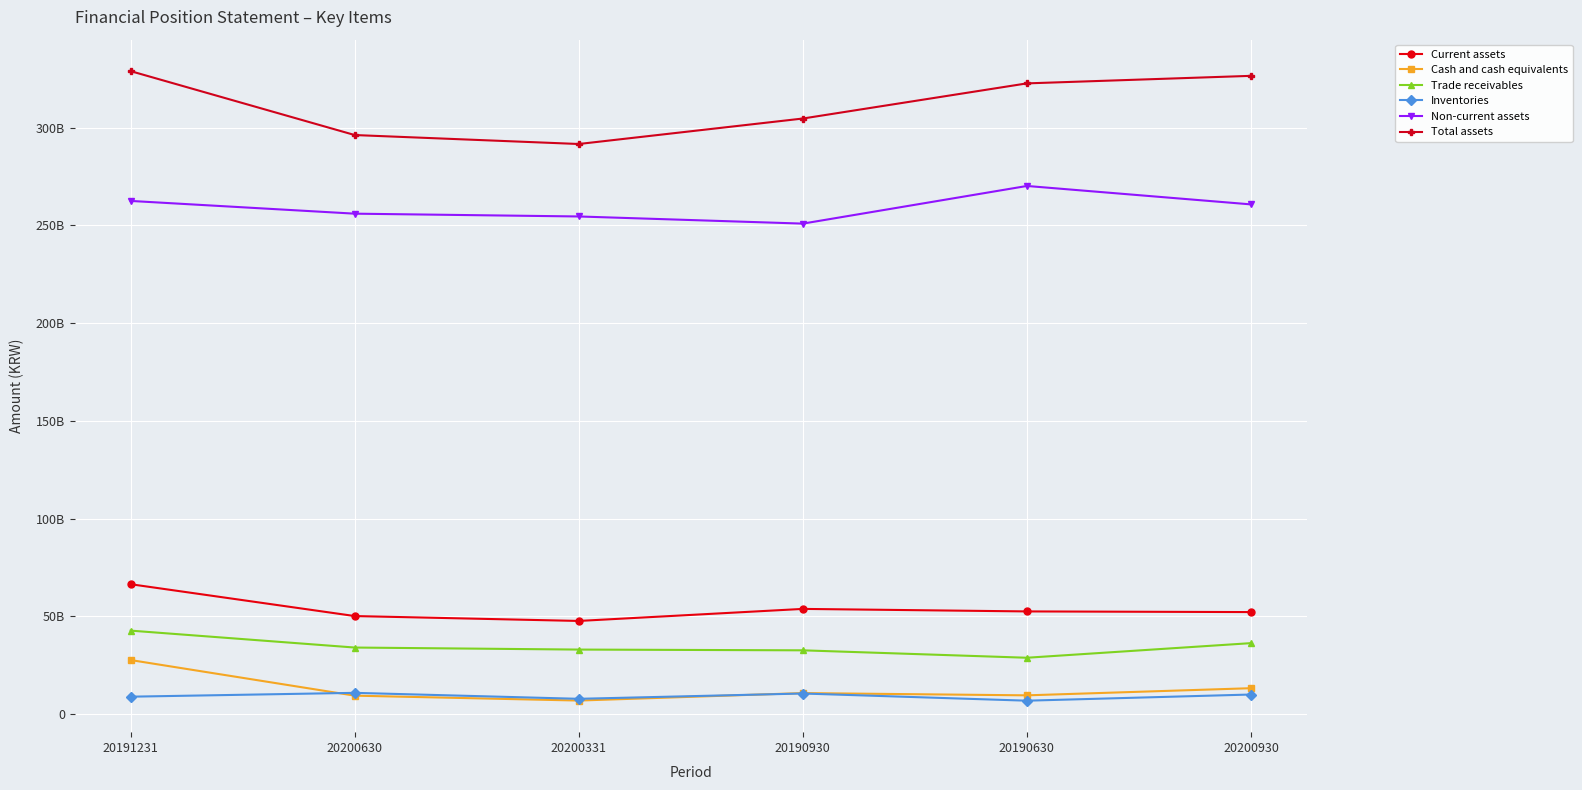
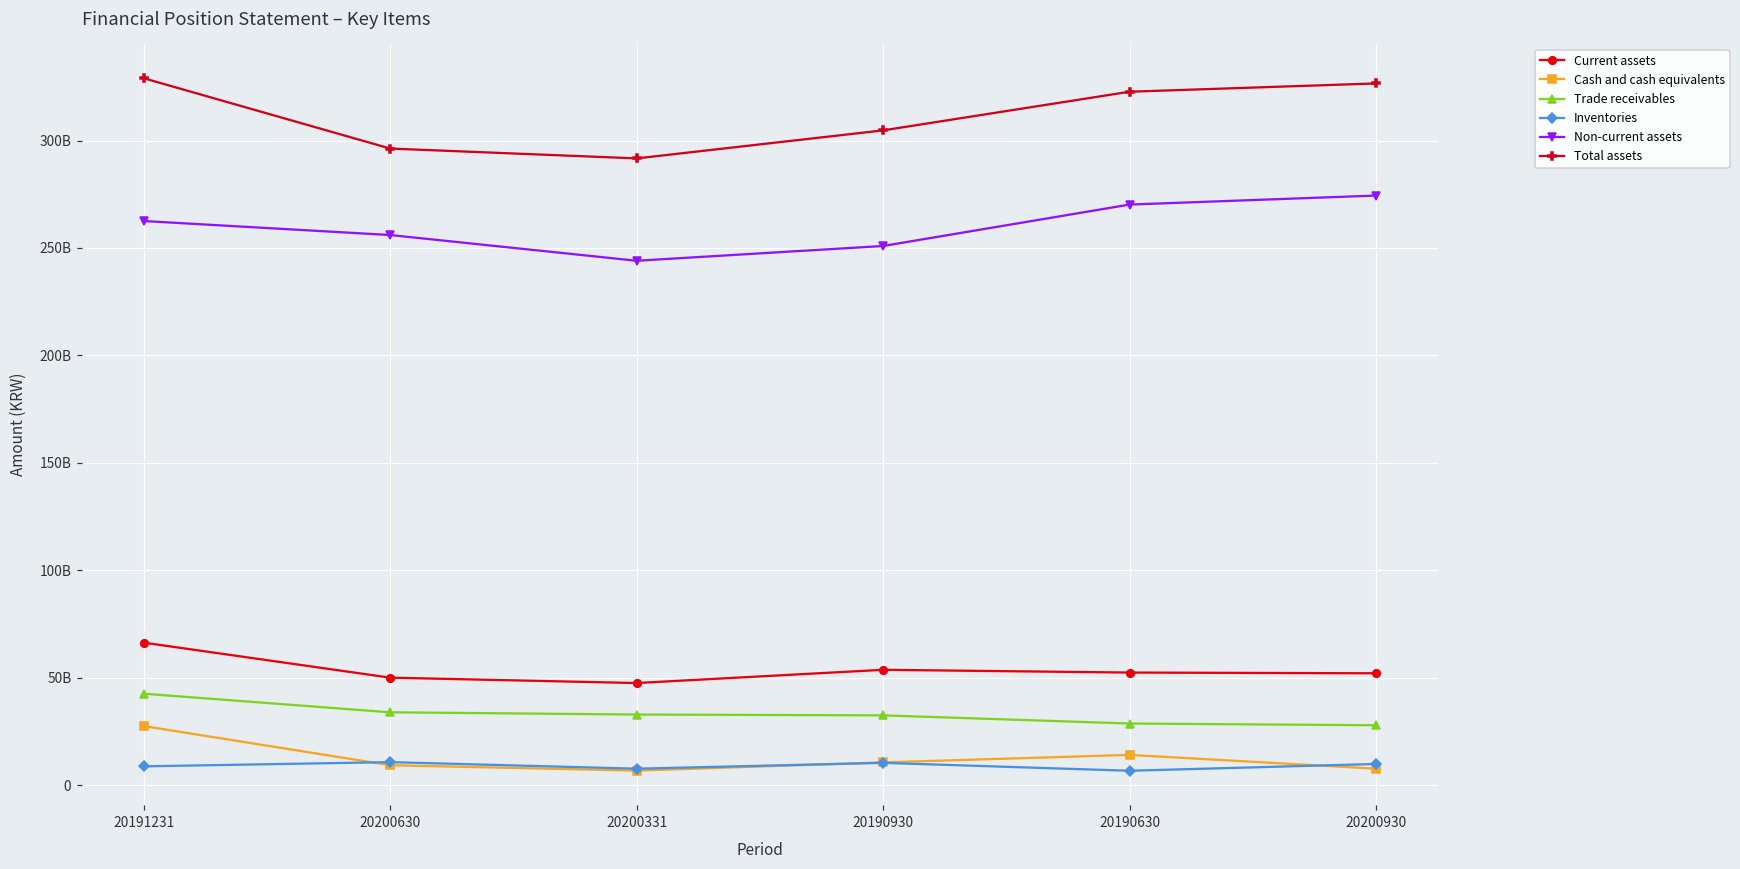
Non-current assets, 20200331: 255000000000 -> 244000000000
Cash and cash equivalents, 20190630: 10000000000 -> 14000000000
Cash and cash equivalents, 20200930: 13000000000 -> 8000000000
Trade receivables, 20200930: 36000000000 -> 28000000000
Non-current assets, 20200930: 261000000000 -> 274000000000
